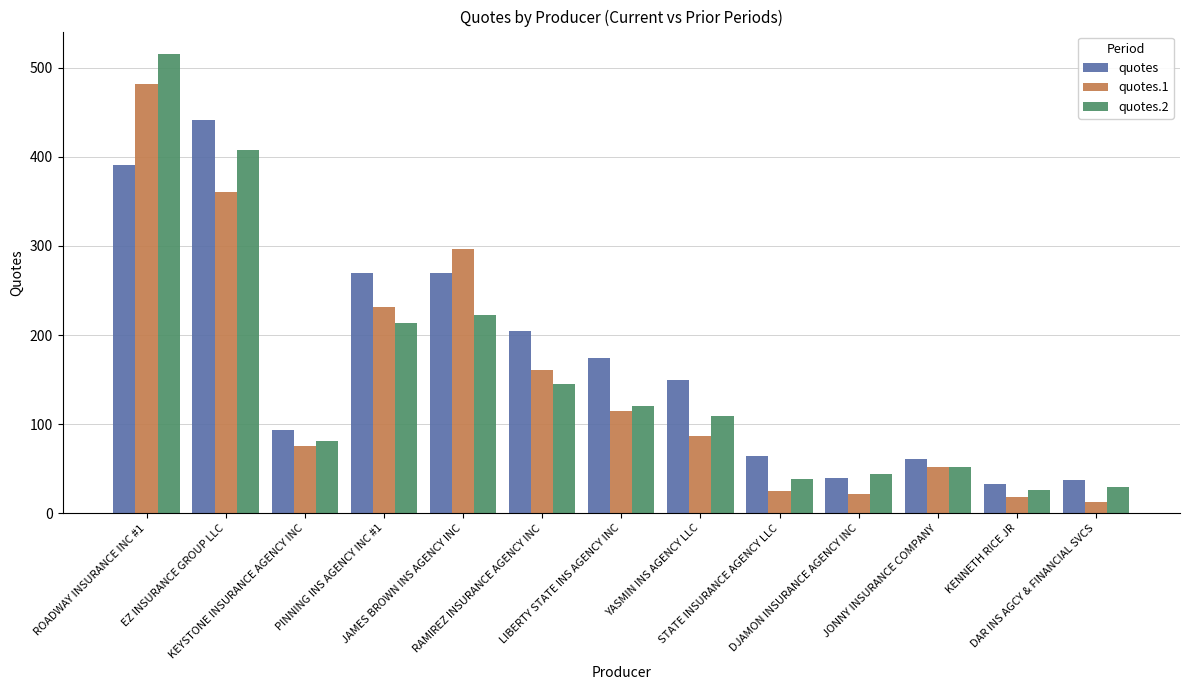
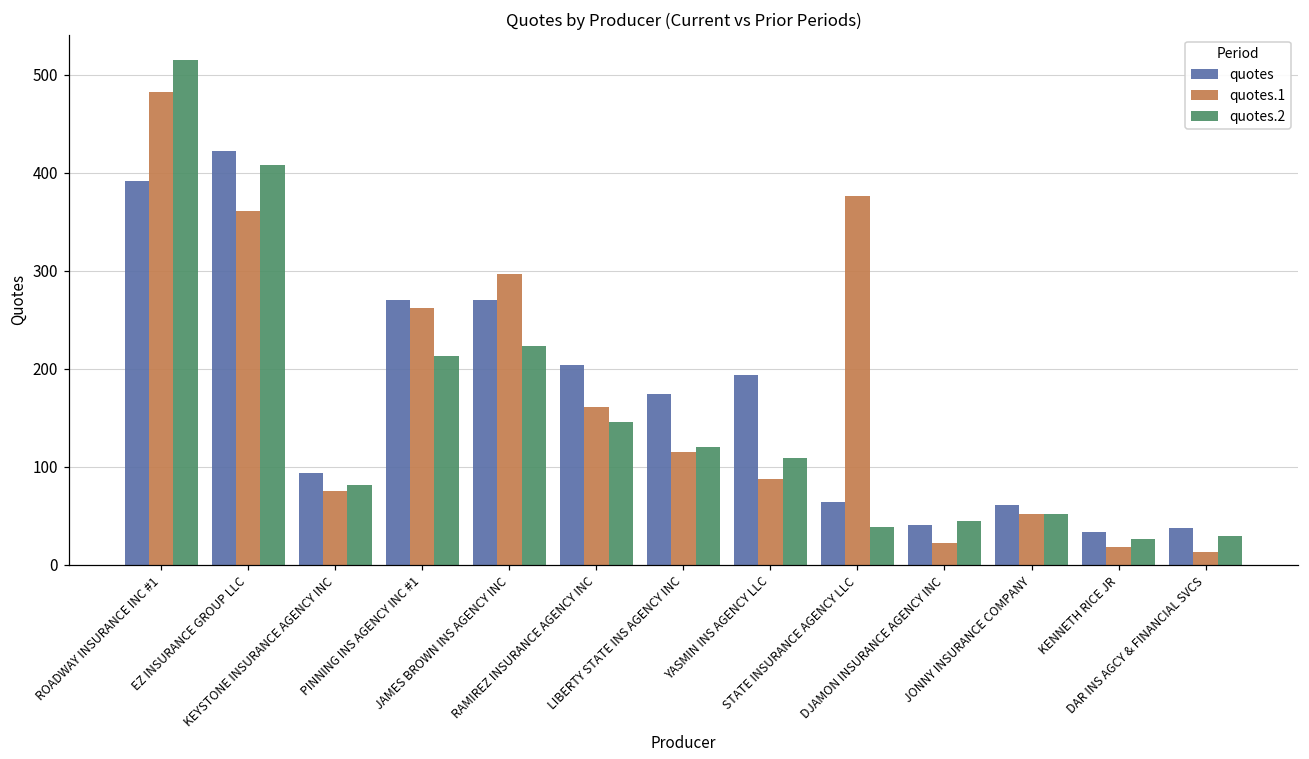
quotes, EZ INSURANCE GROUP LLC: 440 -> 420
quotes.1, PINNING INS AGENCY INC #1: 230 -> 260
quotes, YASMIN INS AGENCY LLC: 150 -> 190
quotes.1, STATE INSURANCE AGENCY LLC: 30 -> 380
